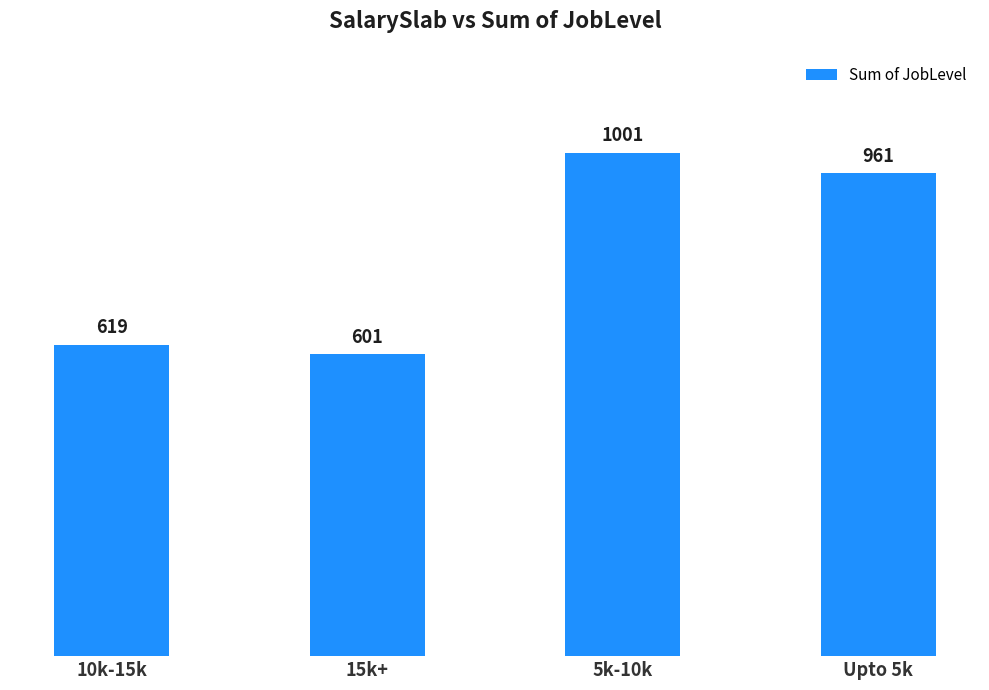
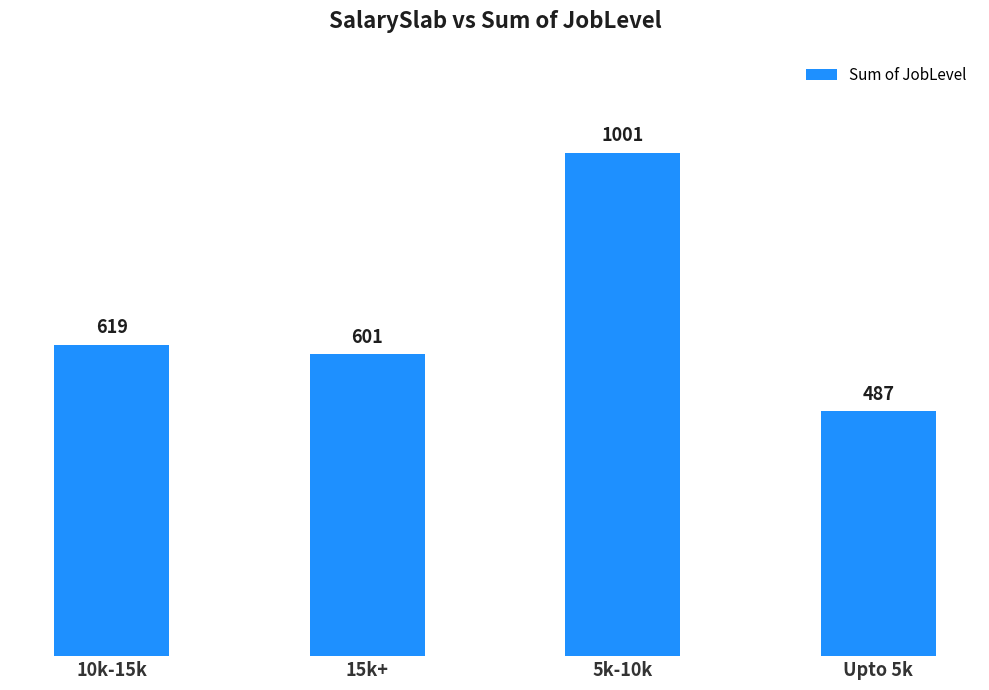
Upto 5k: 961 -> 487
